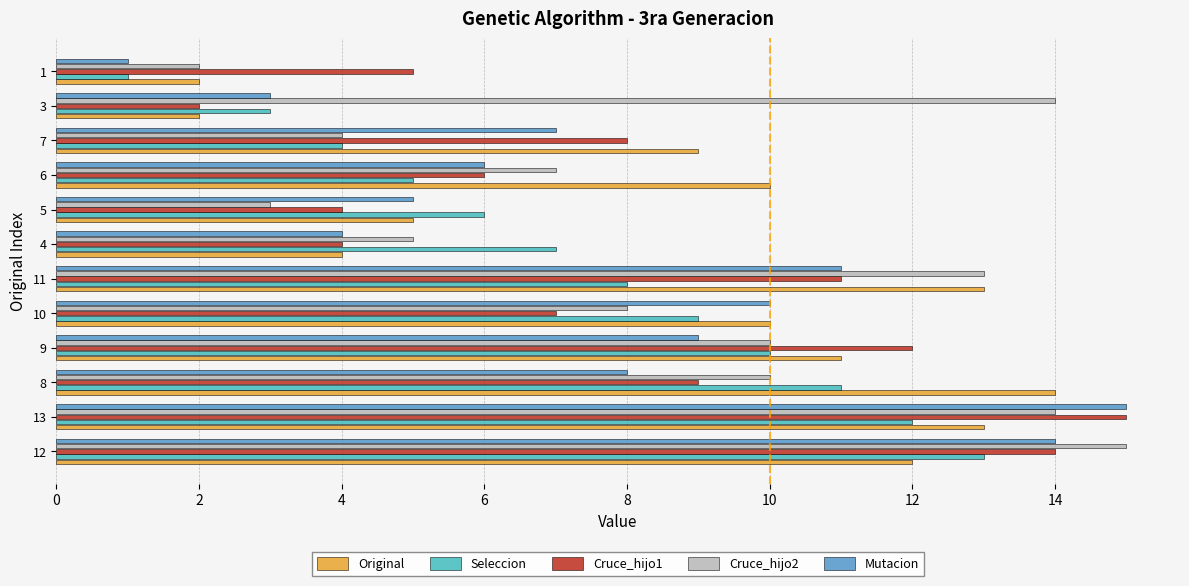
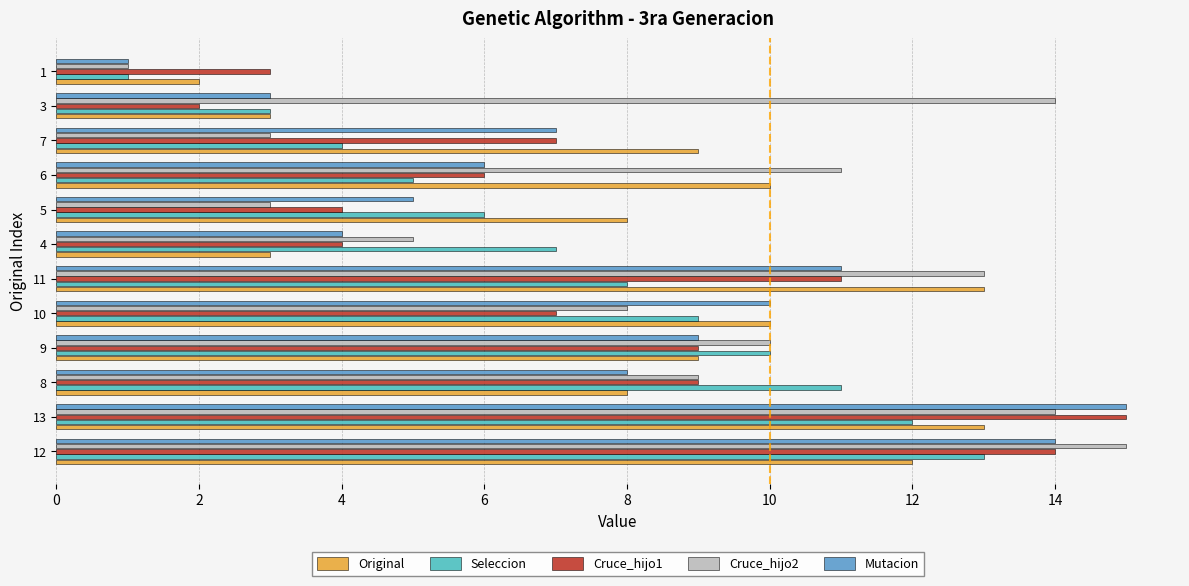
Cruce_hijo2, 1: 2 -> 1
Cruce_hijo1, 1: 5 -> 3
Original, 3: 2 -> 3
Cruce_hijo2, 7: 4 -> 3
Cruce_hijo1, 7: 8 -> 7
Cruce_hijo2, 6: 7 -> 11
Original, 5: 5 -> 8
Original, 4: 4 -> 3
Cruce_hijo1, 9: 12 -> 9
Original, 9: 11 -> 9
Cruce_hijo2, 8: 10 -> 9
Original, 8: 14 -> 8
